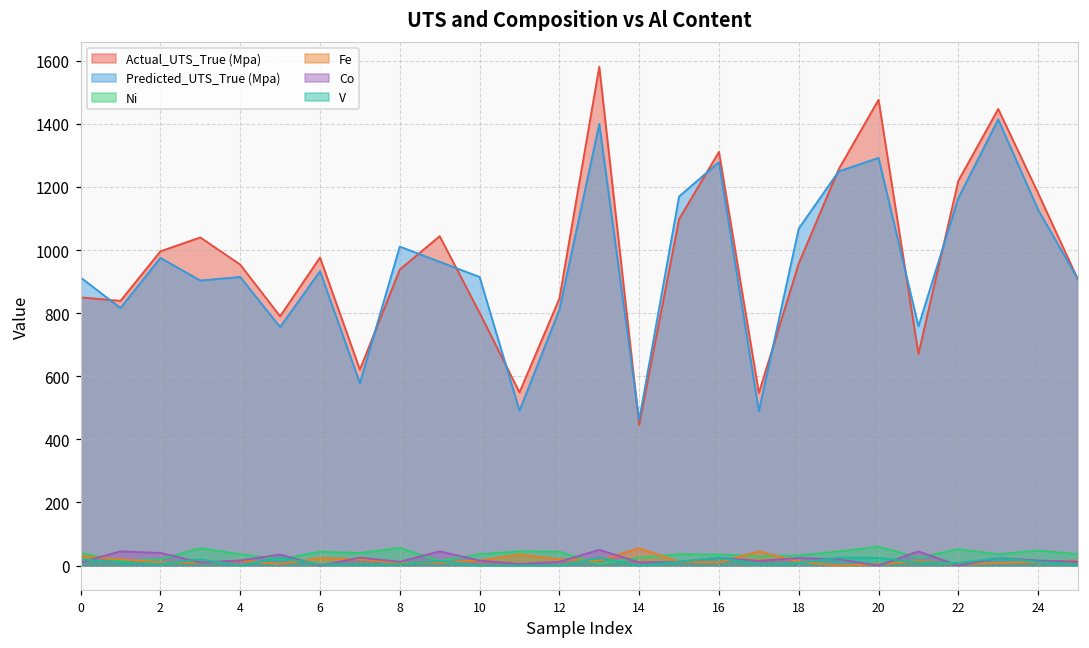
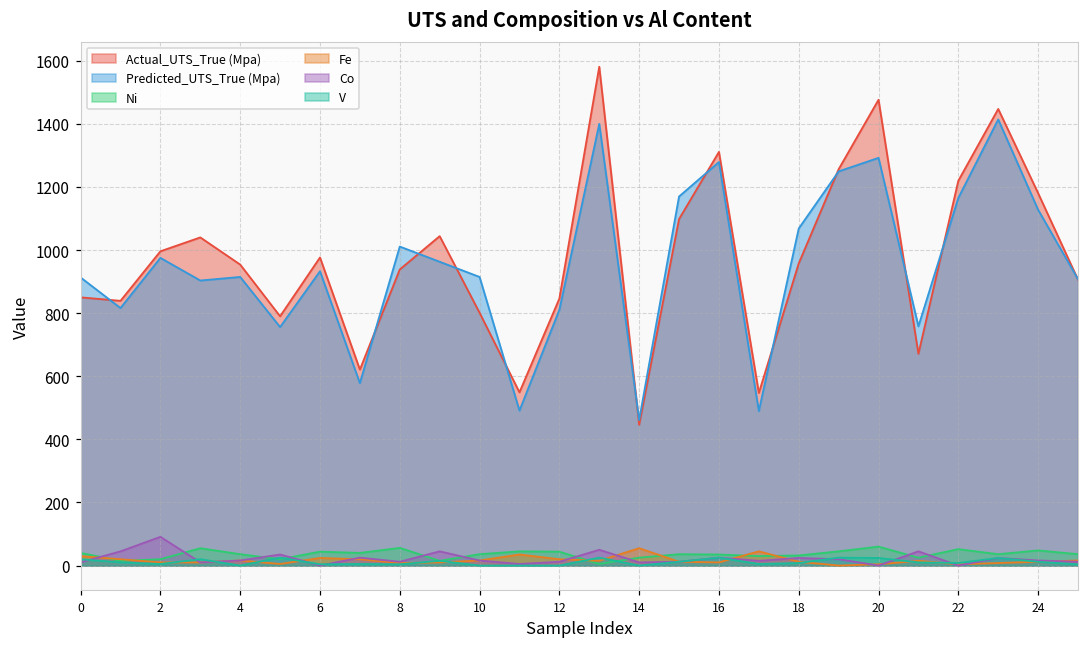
Co, 2: 40 -> 90
